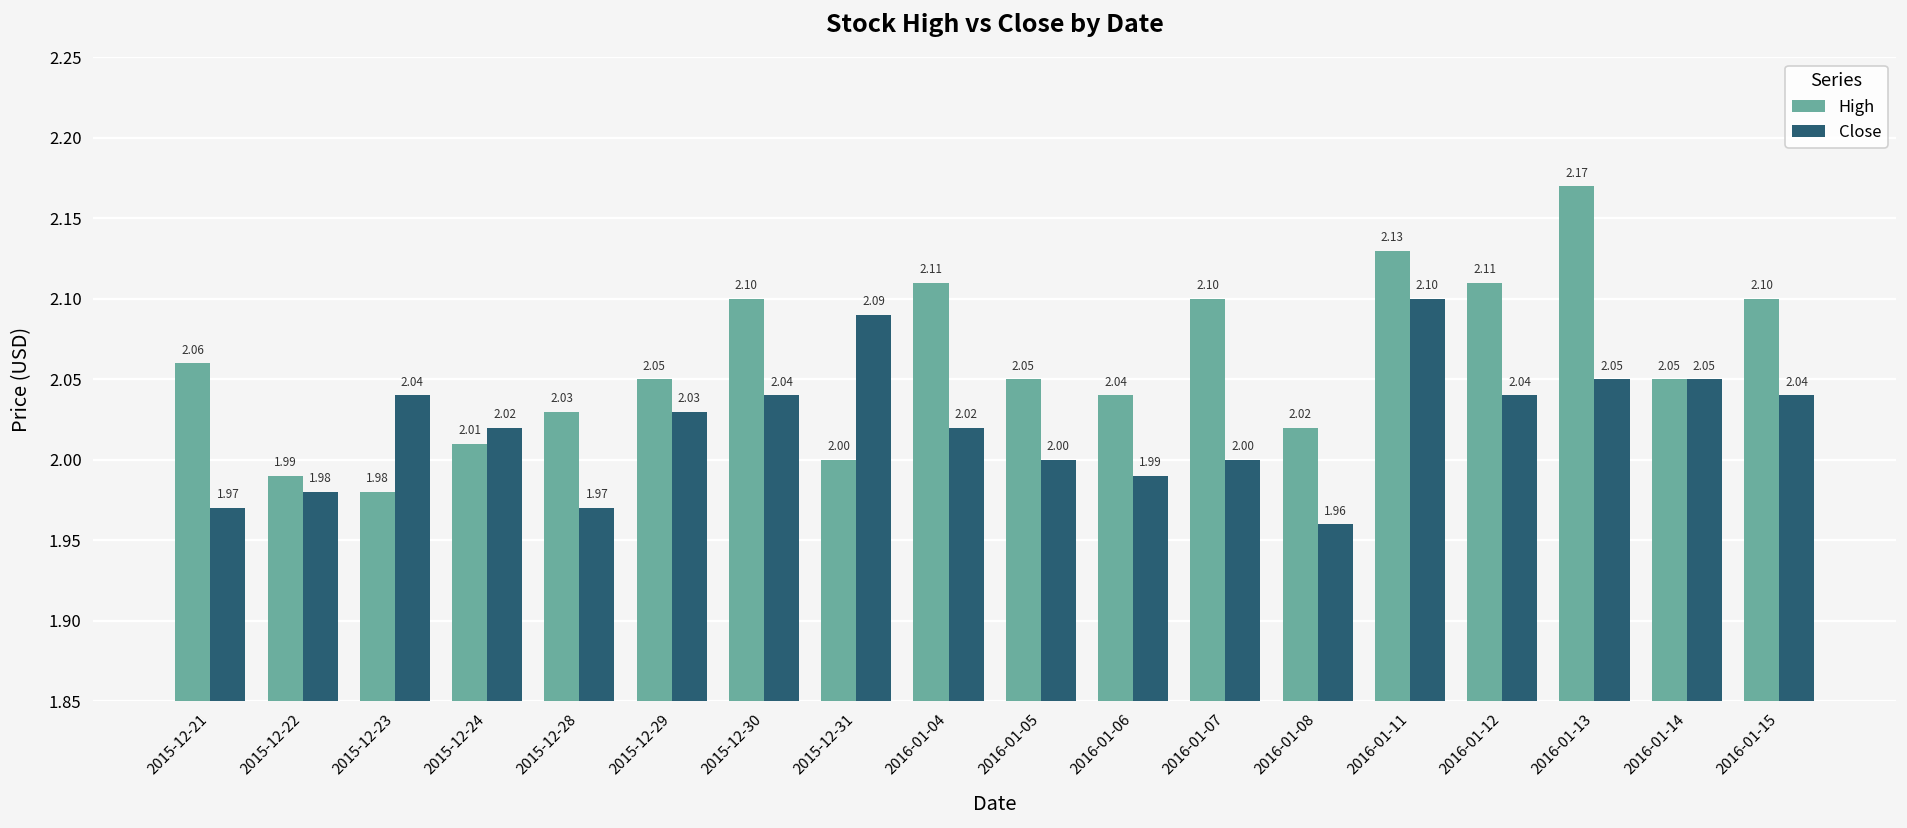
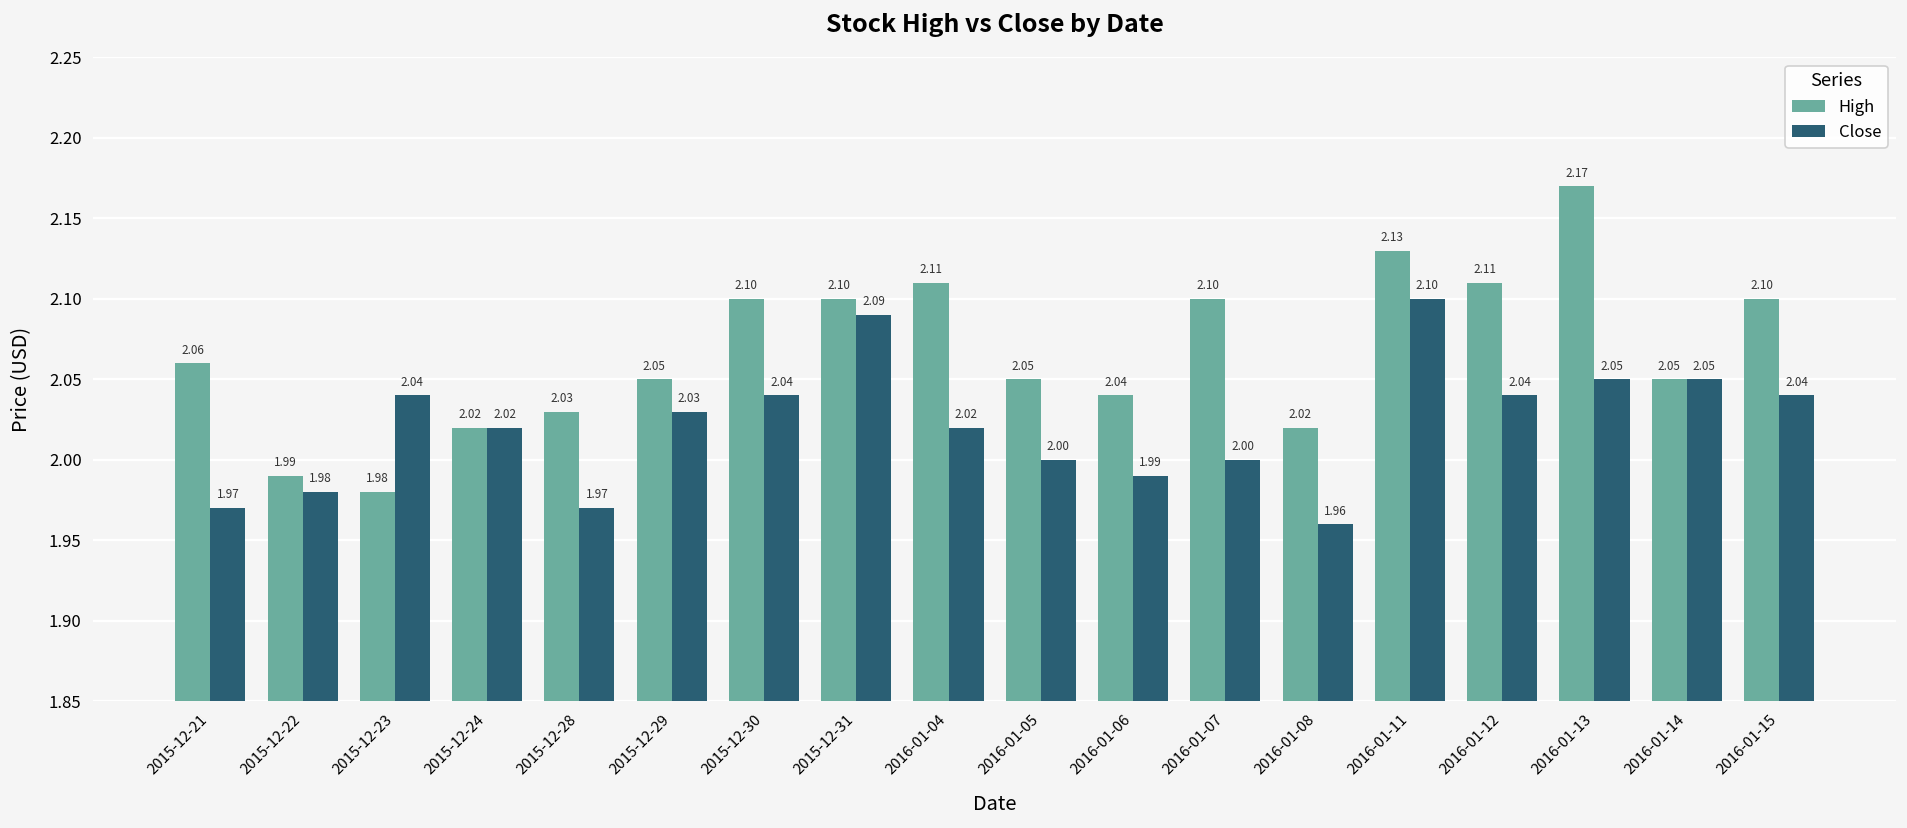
High, 2015-12-24: 2.01 -> 2.02
High, 2015-12-31: 2.00 -> 2.10
